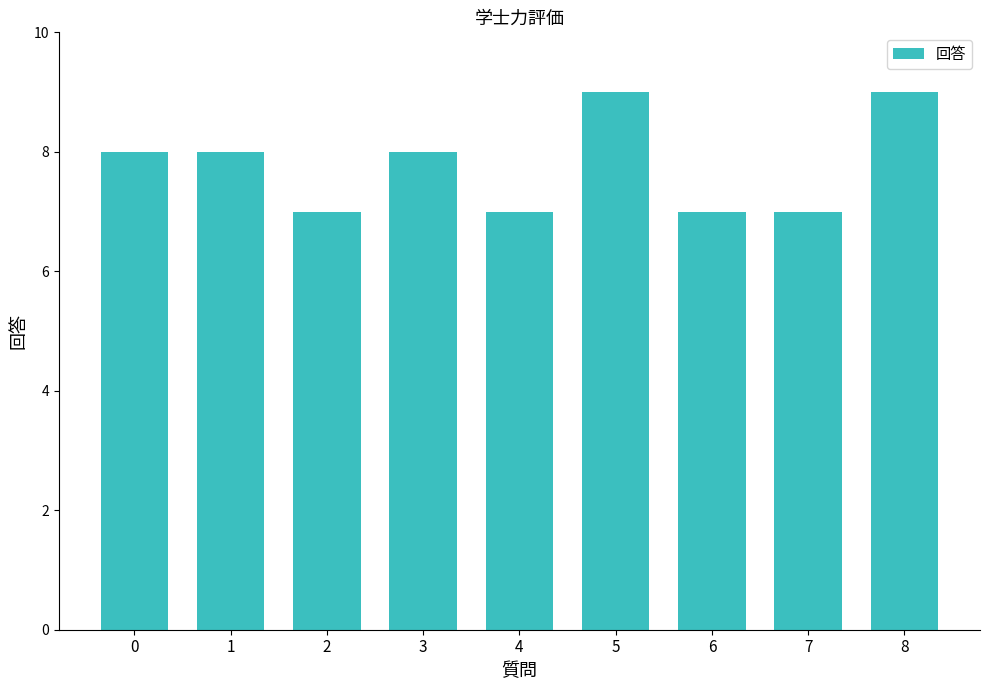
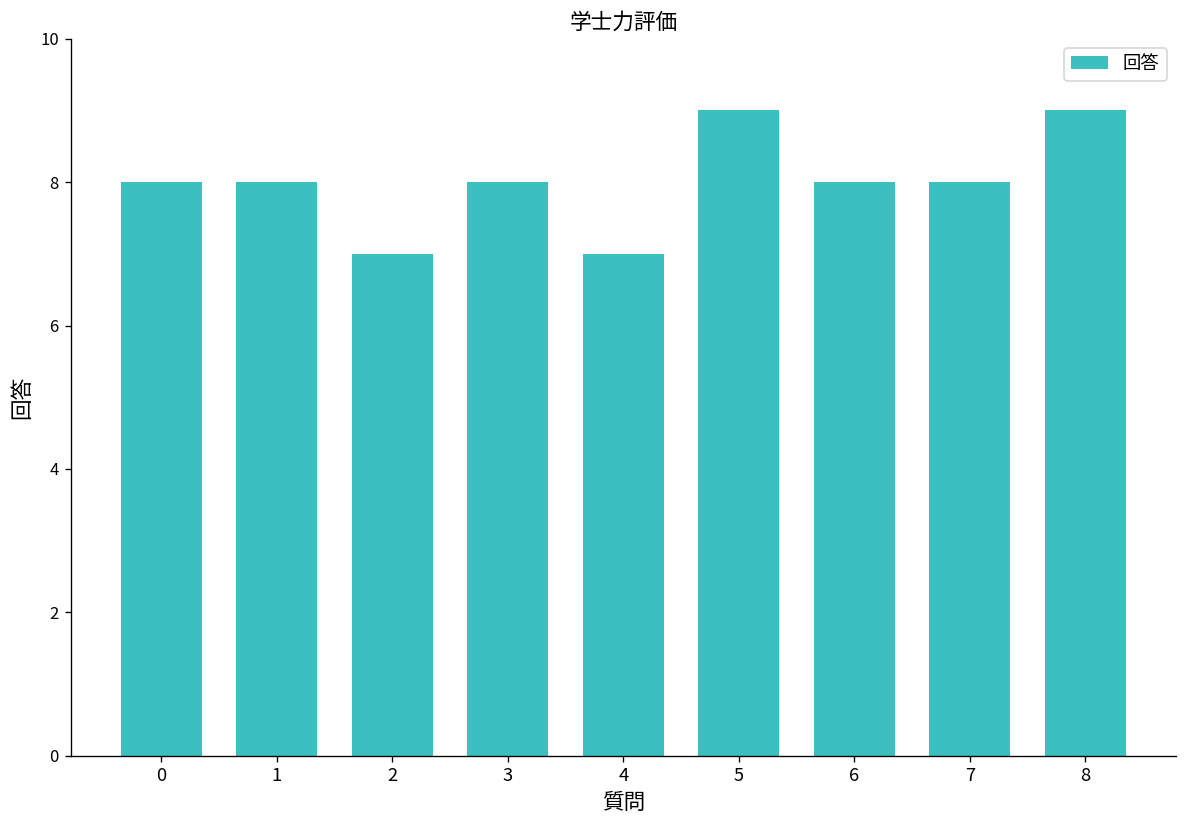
6: 7 -> 8
7: 7 -> 8
